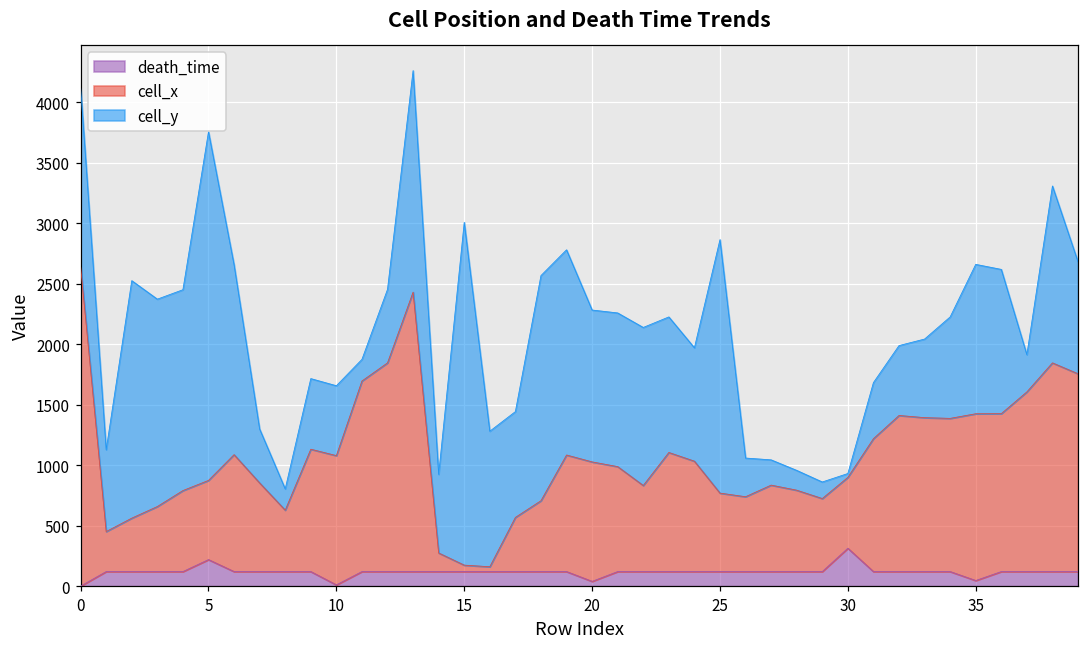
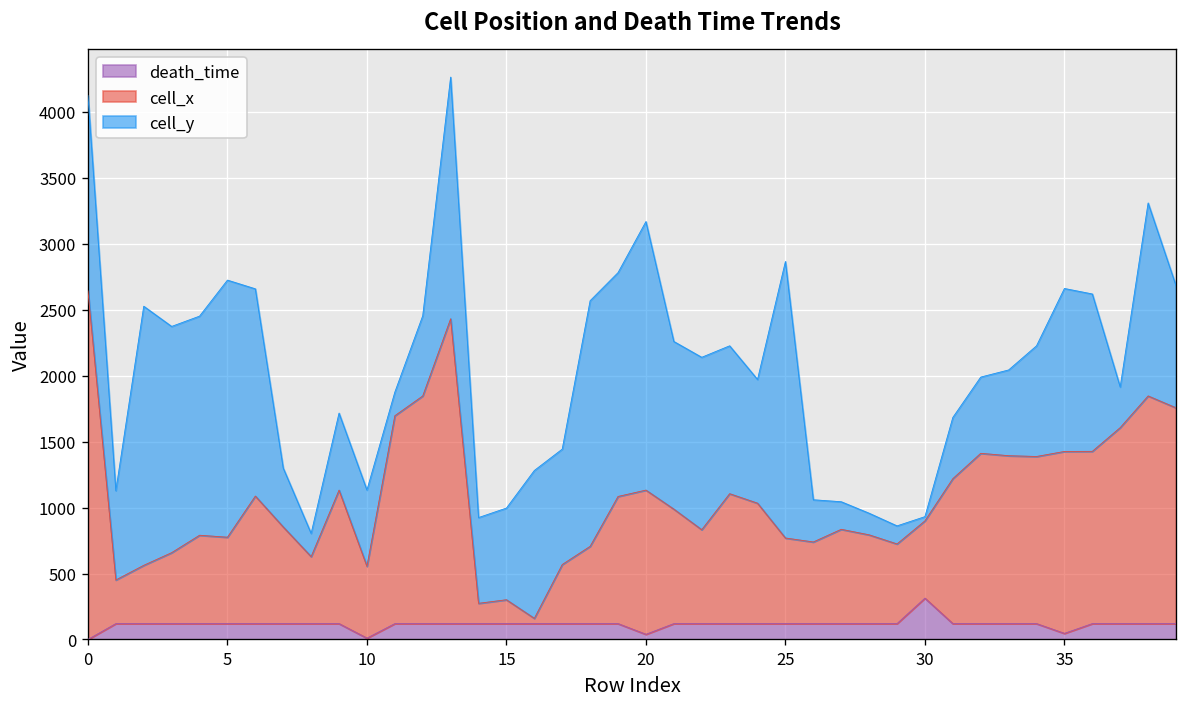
death_time, 5: 220 -> 120
cell_y, 5: 2880 -> 1950
cell_x, 10: 1070 -> 540
cell_x, 15: 50 -> 180
cell_y, 15: 2840 -> 700
cell_x, 20: 990 -> 1090
cell_y, 20: 1260 -> 2040
